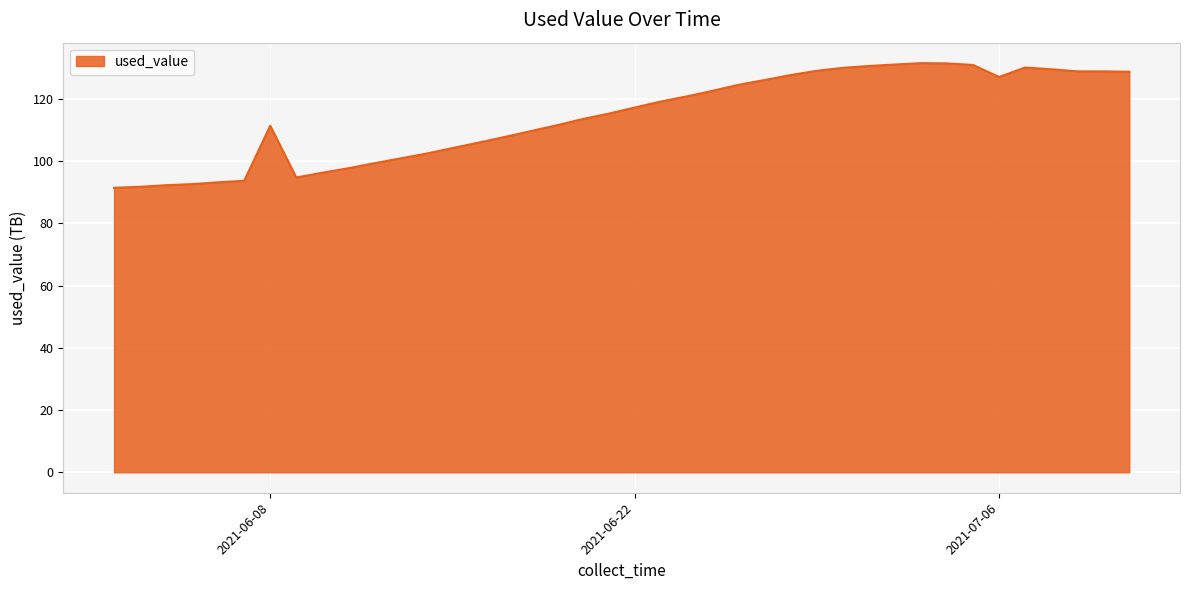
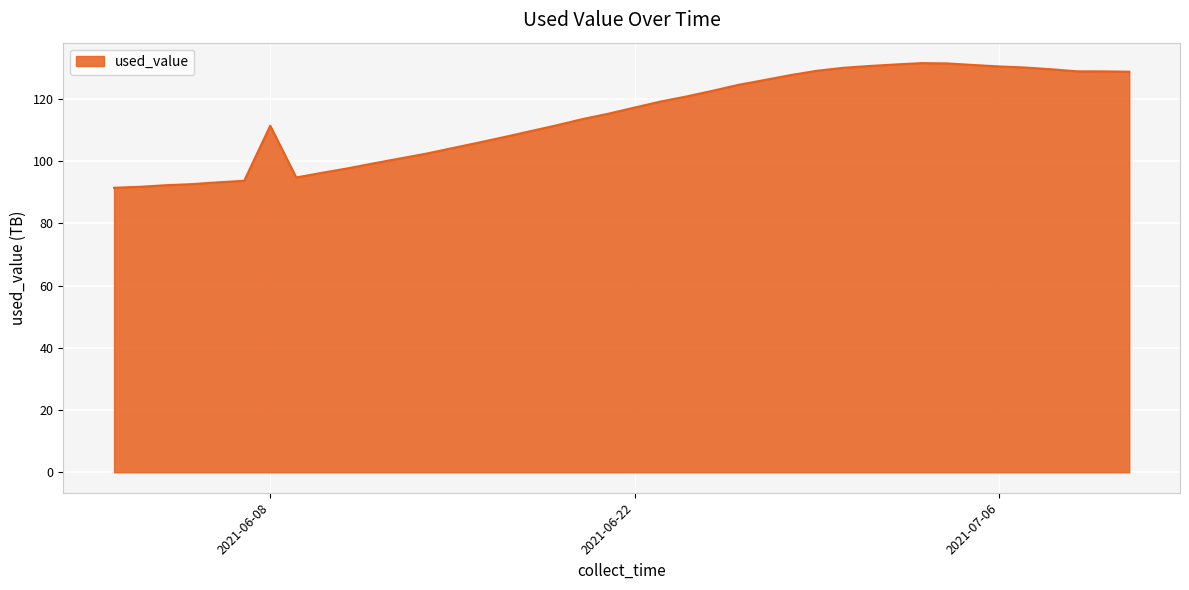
2021-07-06: 127 -> 130
